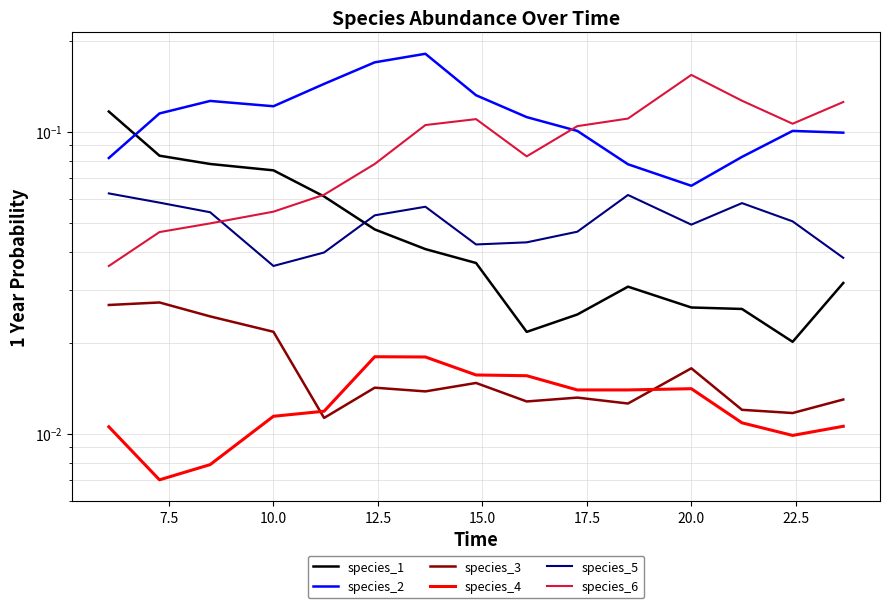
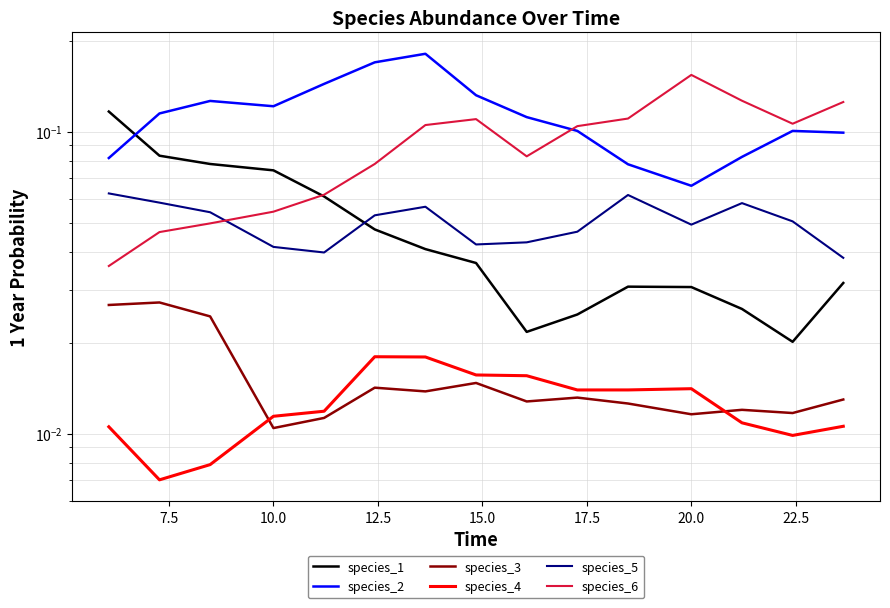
species_3, 10.0: 0.022 -> 0.0104
species_5, 10.0: 0.036 -> 0.042
species_1, 20.0: 0.026 -> 0.031
species_3, 20.0: 0.016 -> 0.0116
